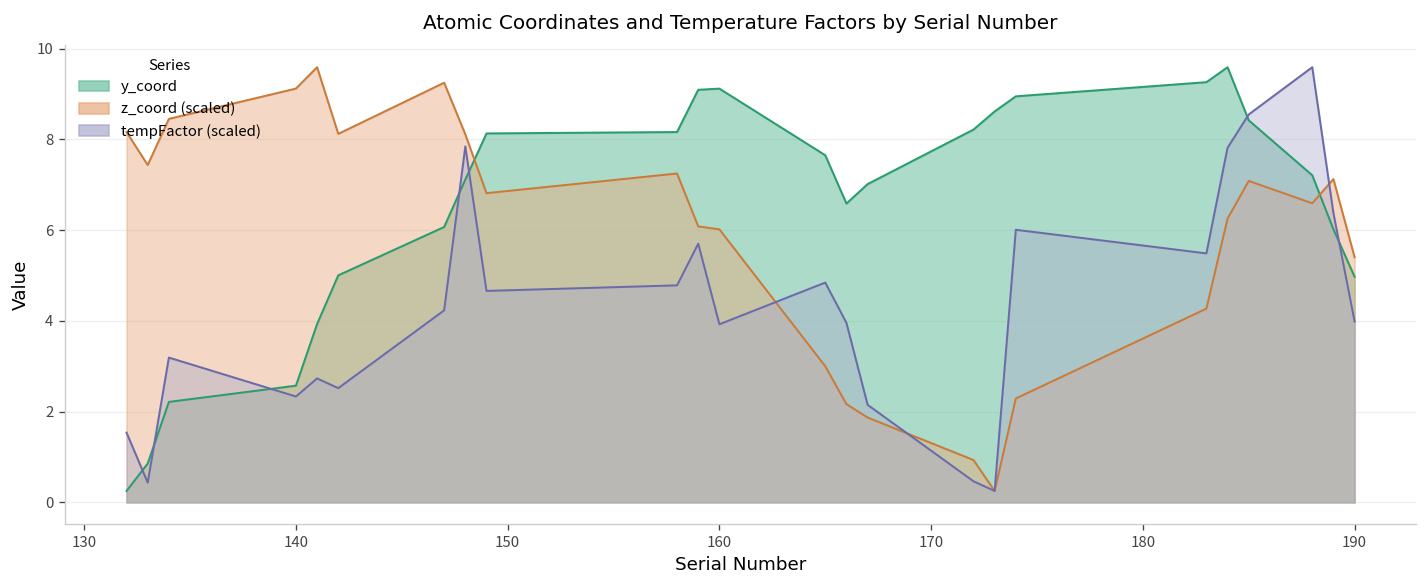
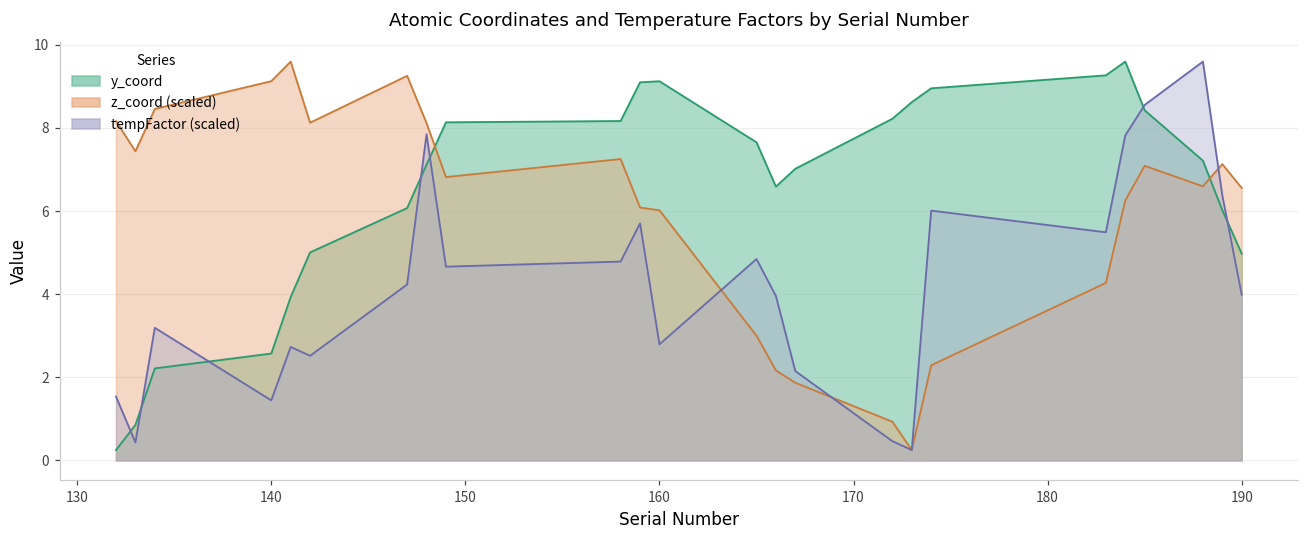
tempFactor (scaled), 140: 2.3 -> 1.4
tempFactor (scaled), 160: 3.9 -> 2.8
z_coord (scaled), 190: 5.4 -> 6.6
